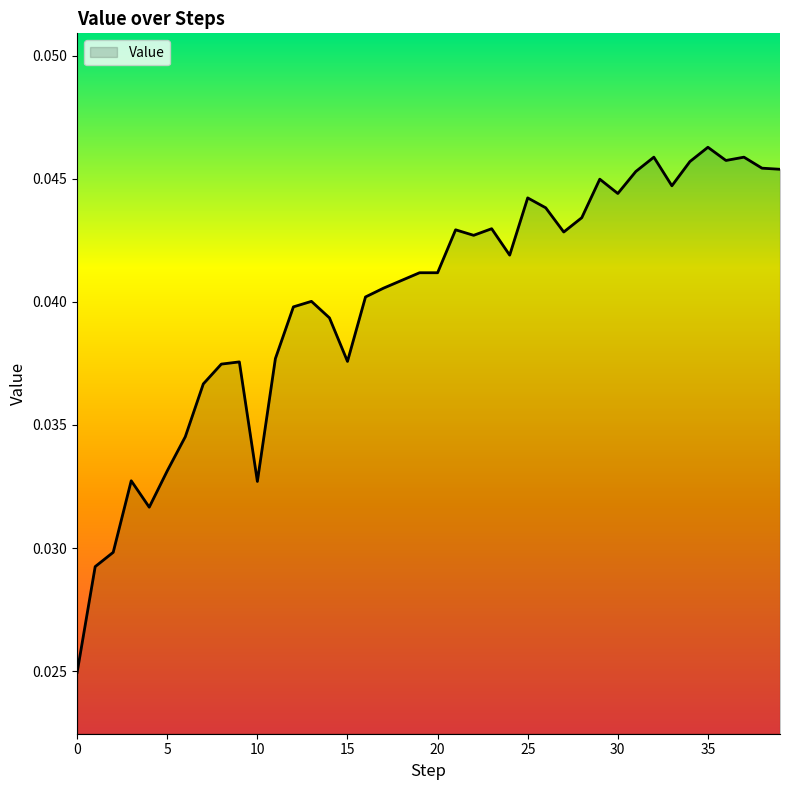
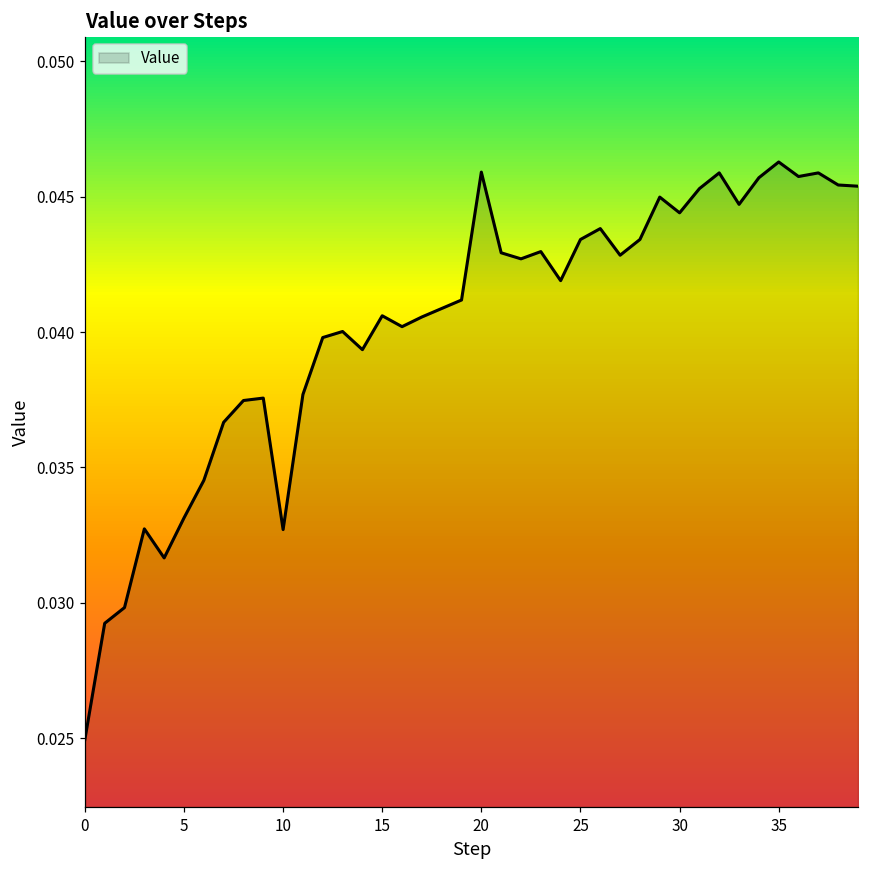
15: 0.0376 -> 0.0406
20: 0.0412 -> 0.0459
25: 0.0442 -> 0.0434
